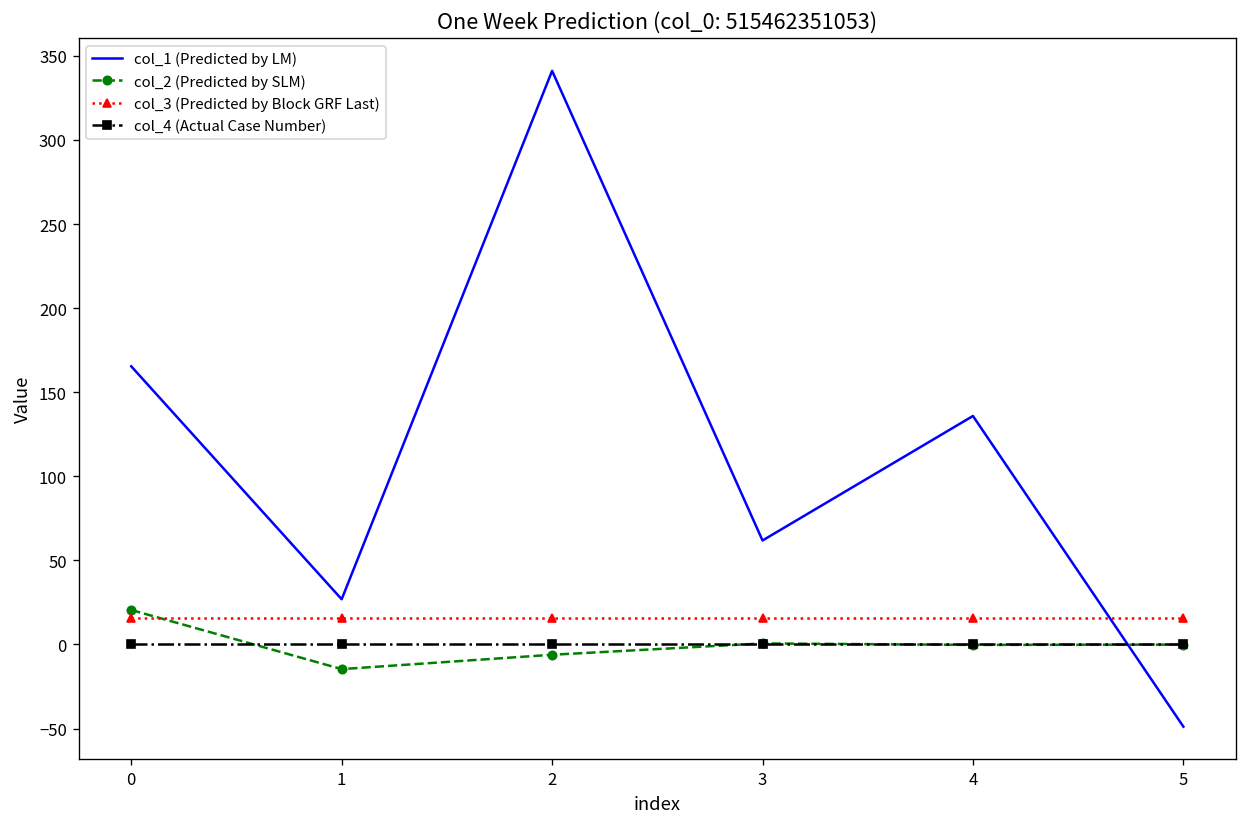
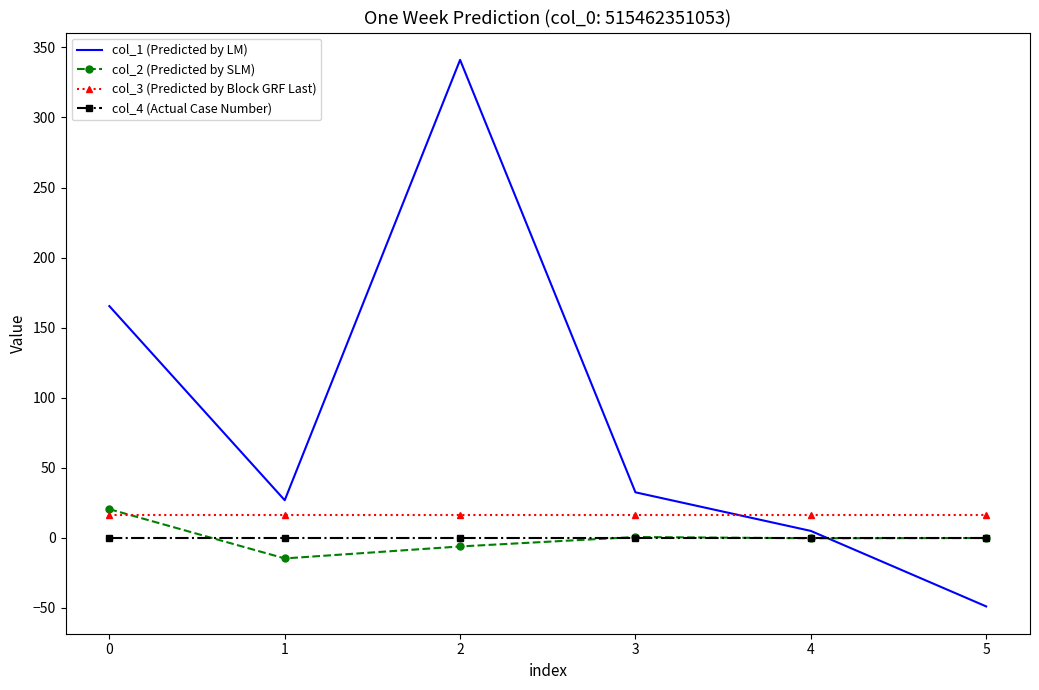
col_1 (Predicted by LM), 3: 62 -> 33
col_1 (Predicted by LM), 4: 136 -> 5
